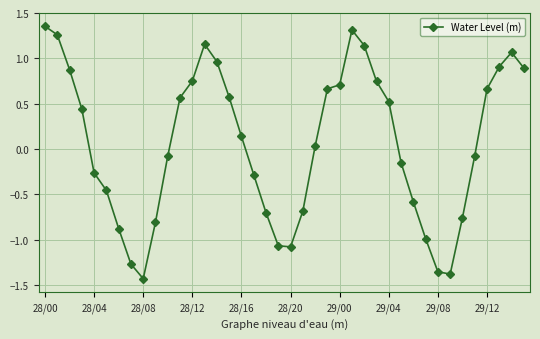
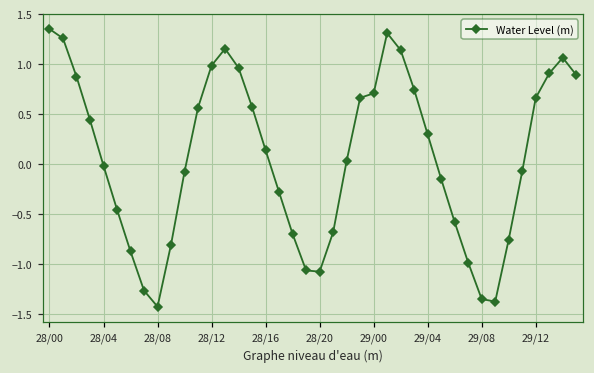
28/04: -0.3 -> 0.0
28/12: 0.8 -> 1.0
29/04: 0.5 -> 0.3
